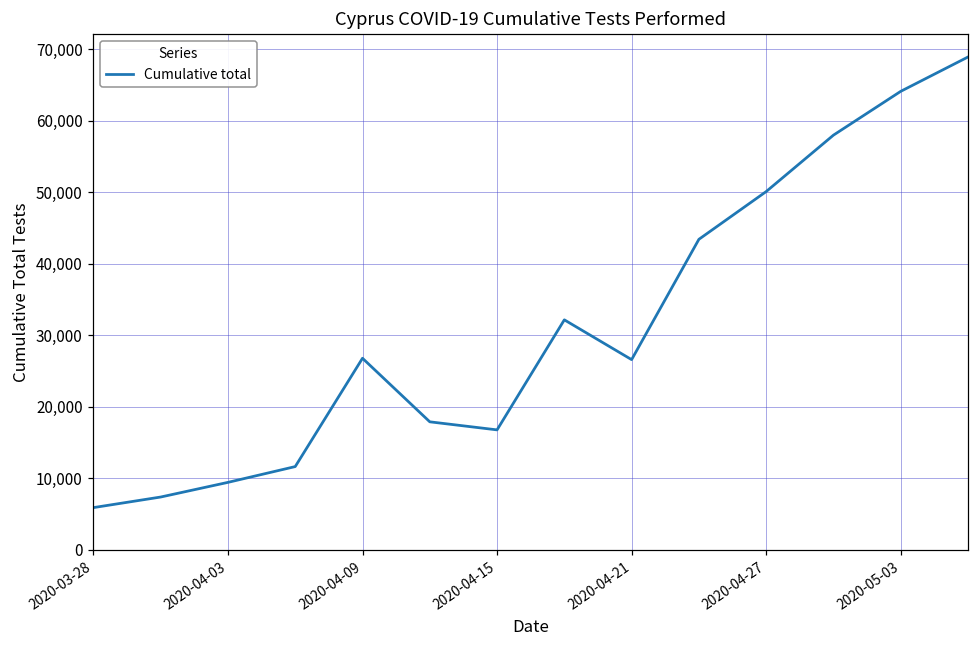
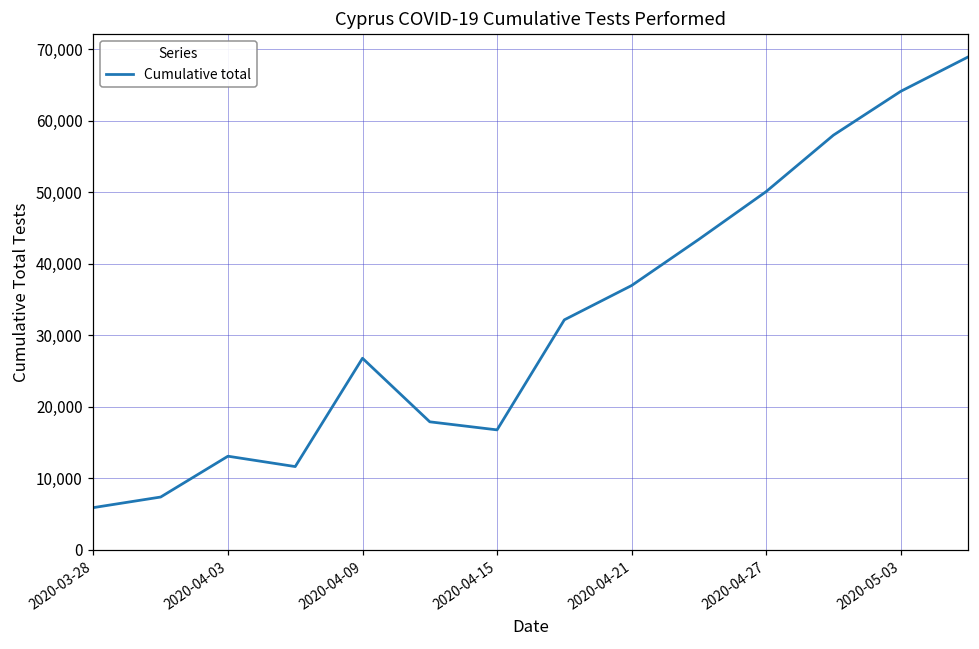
2020-04-03: 9,000 -> 13,000
2020-04-21: 27,000 -> 37,000
